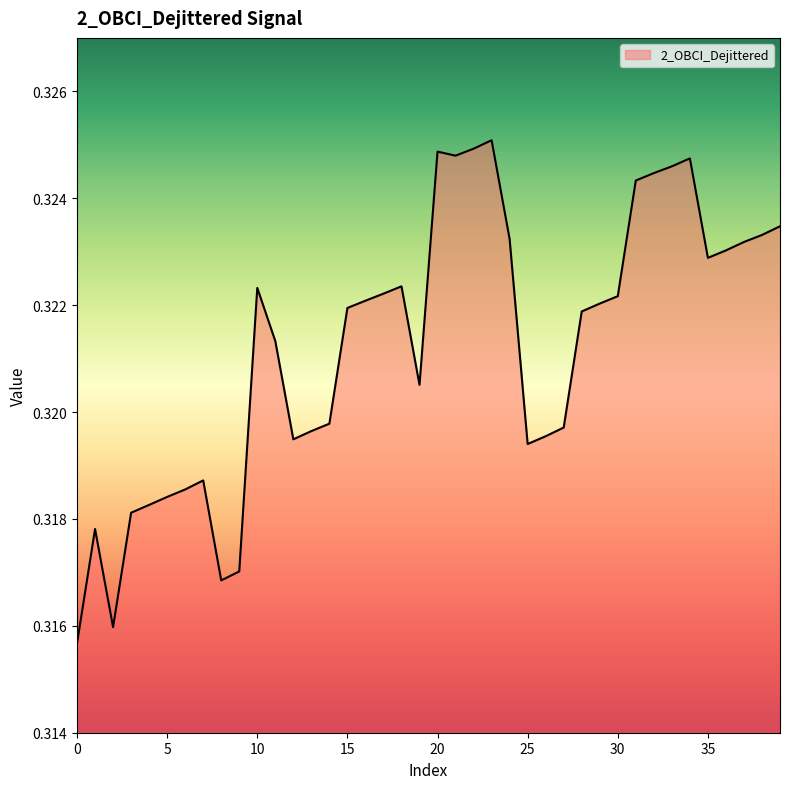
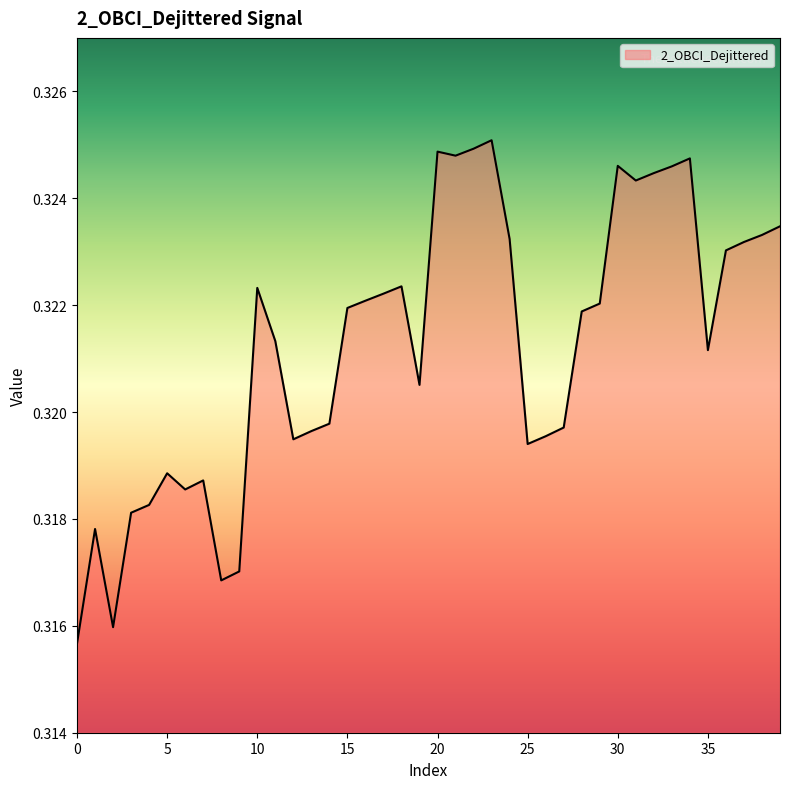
5: 0.3184 -> 0.3189
30: 0.3222 -> 0.3246
35: 0.3229 -> 0.3212
